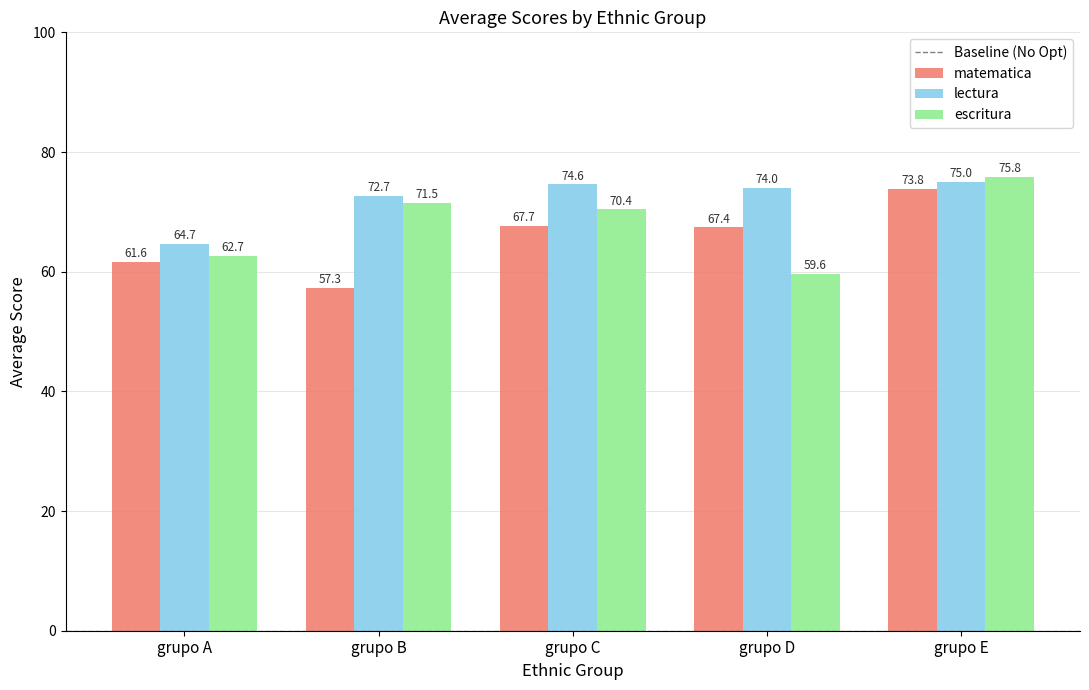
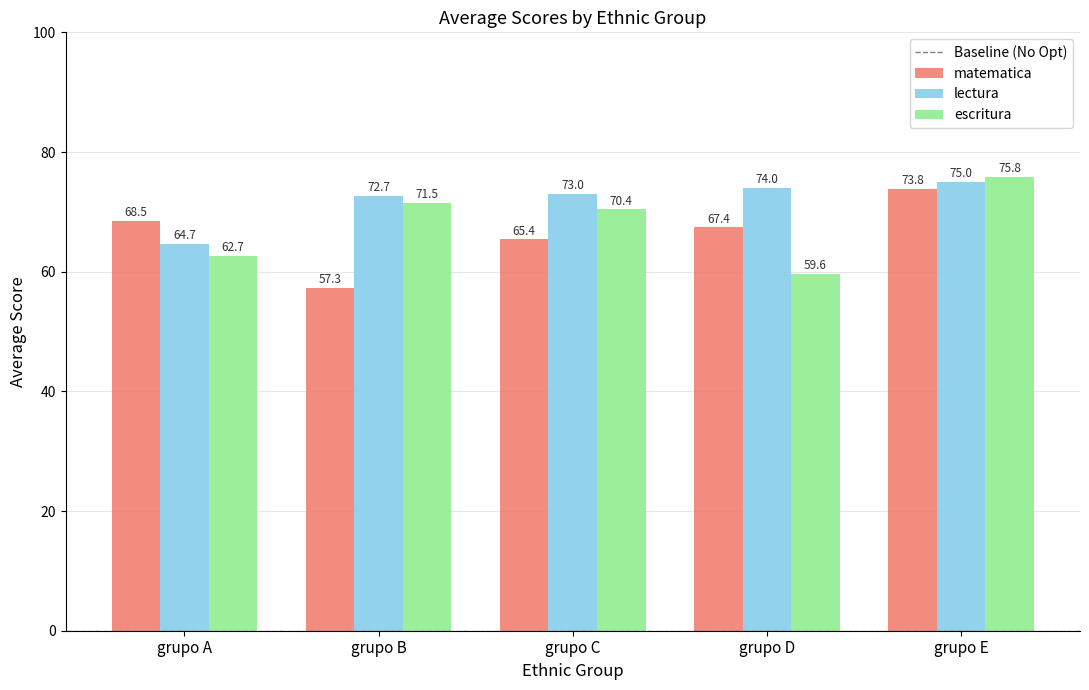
matematica, grupo A: 61.6 -> 68.5
matematica, grupo C: 67.7 -> 65.4
lectura, grupo C: 74.6 -> 73.0
